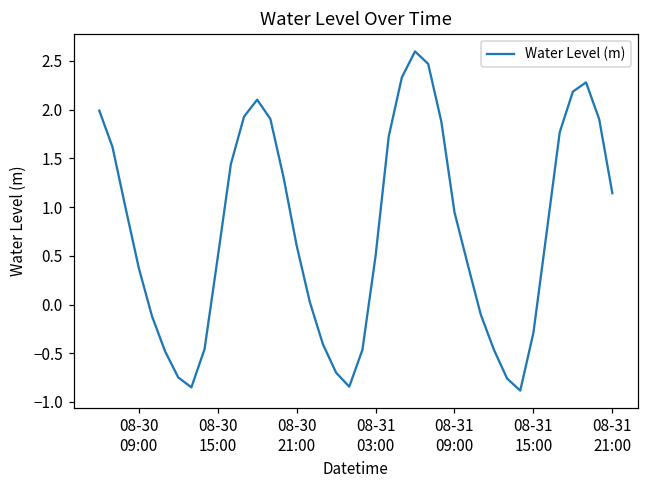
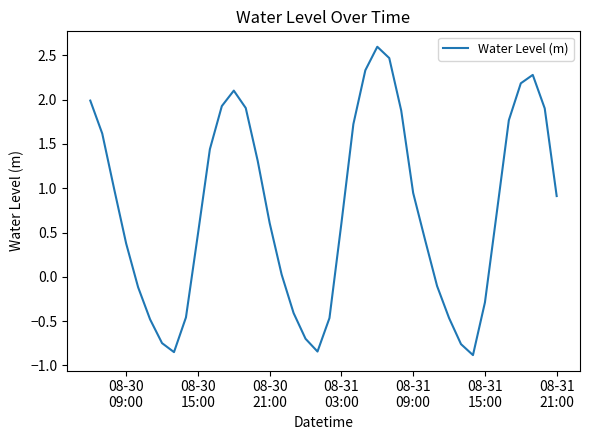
08-31 03:00: 0.5 -> 0.6
08-31 21:00: 1.1 -> 0.9
